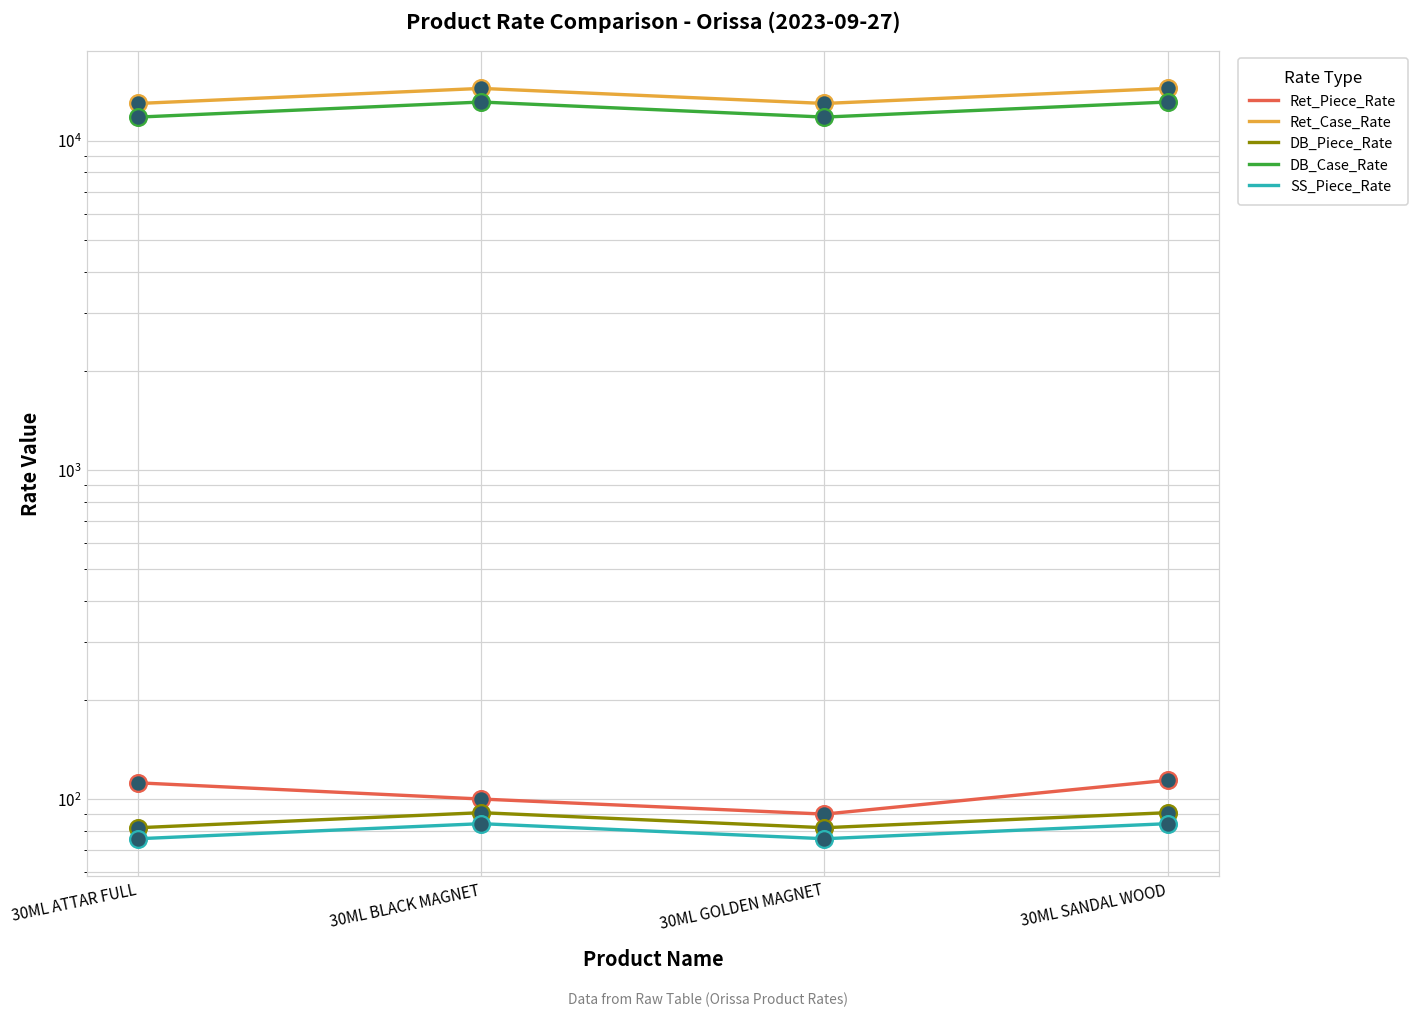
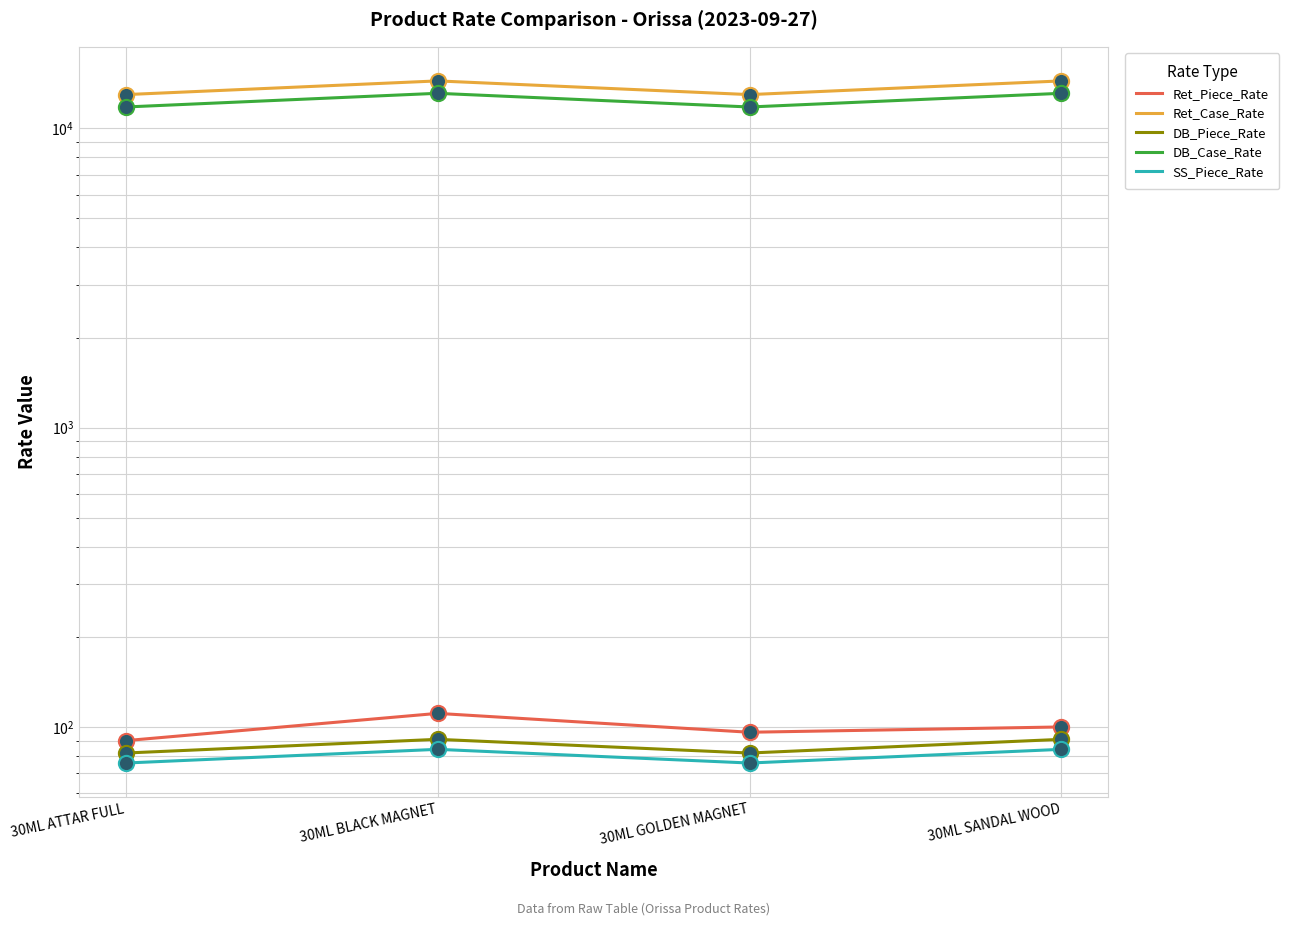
Ret_Piece_Rate, 30ML ATTAR FULL: 112 -> 90
Ret_Piece_Rate, 30ML BLACK MAGNET: 100 -> 111
Ret_Piece_Rate, 30ML GOLDEN MAGNET: 90 -> 96
Ret_Piece_Rate, 30ML SANDAL WOOD: 114 -> 100
